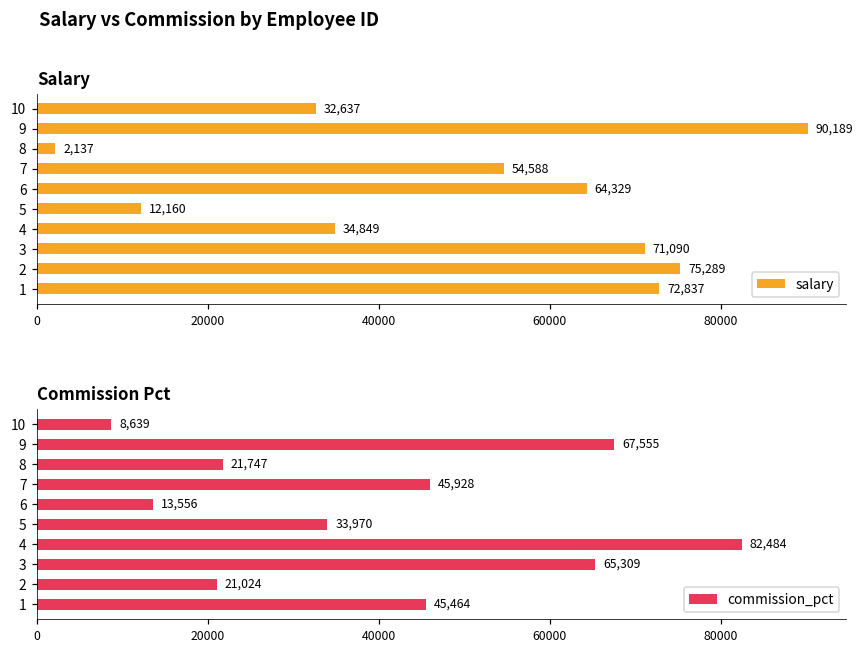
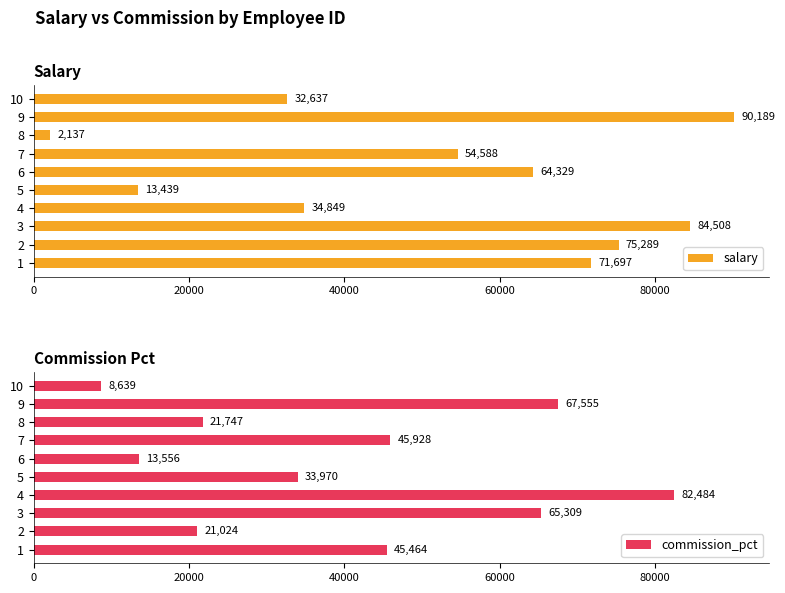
Salary, 5: 12,160 -> 13,439
Salary, 3: 71,090 -> 84,508
Salary, 1: 72,837 -> 71,697
